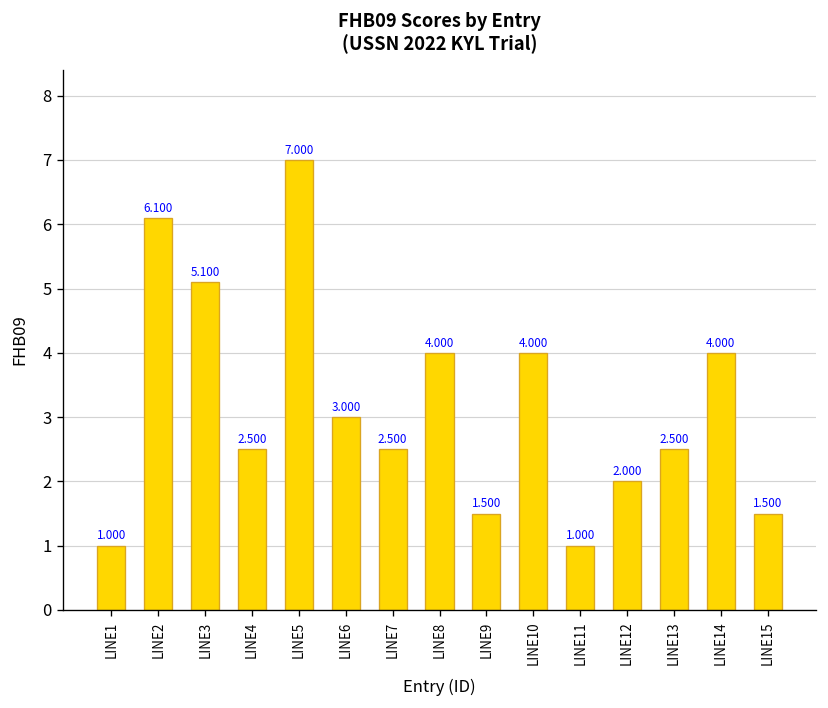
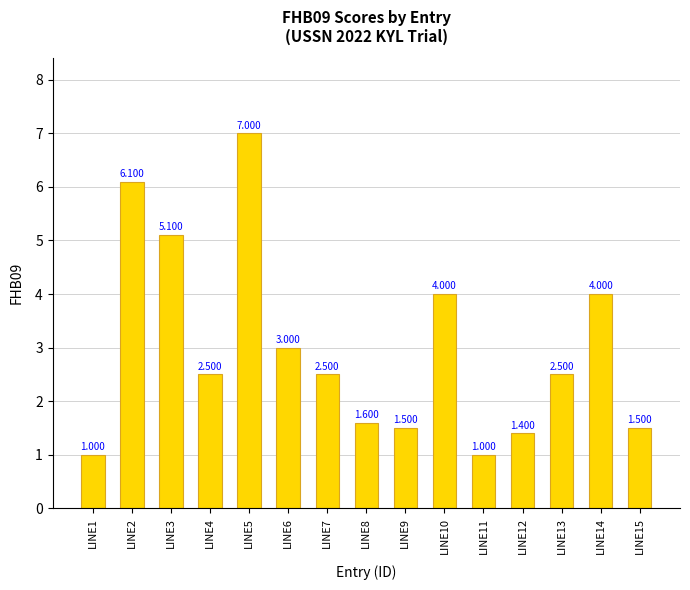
LINE8: 4.000 -> 1.600
LINE12: 2.000 -> 1.400
